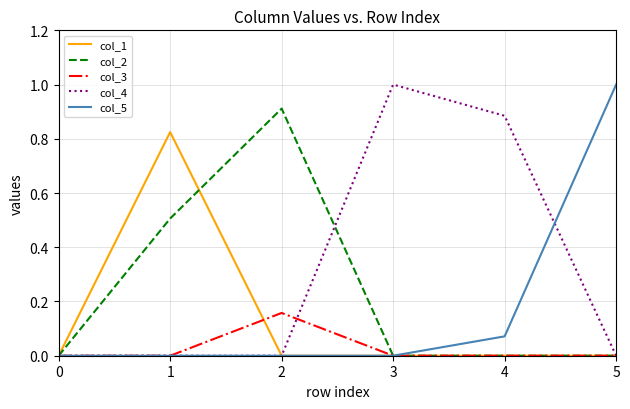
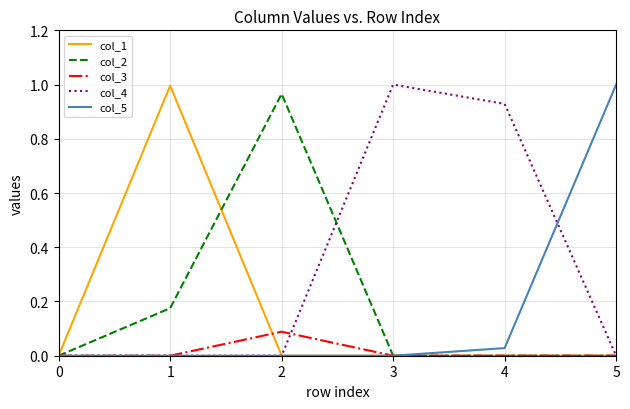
col_1, 1: 0.82 -> 1.00
col_2, 1: 0.51 -> 0.18
col_2, 2: 0.91 -> 0.97
col_3, 2: 0.16 -> 0.09
col_4, 4: 0.88 -> 0.93
col_5, 4: 0.07 -> 0.03
